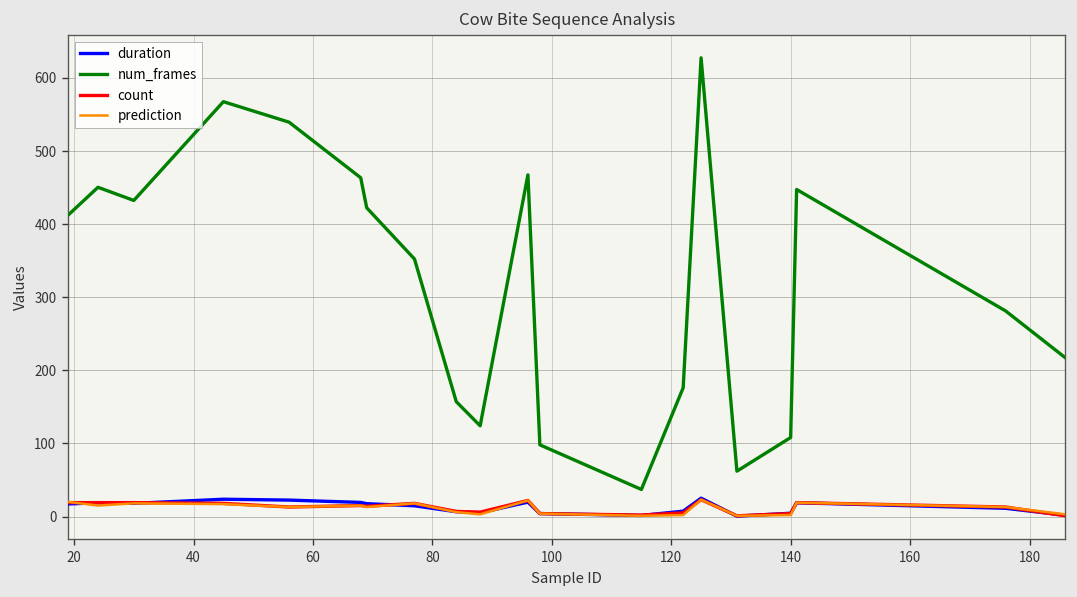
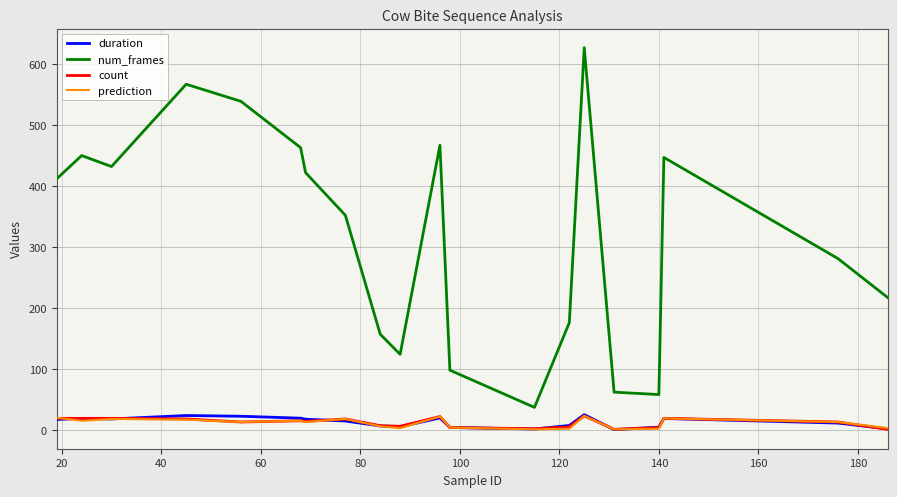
num_frames, 140: 110 -> 60
